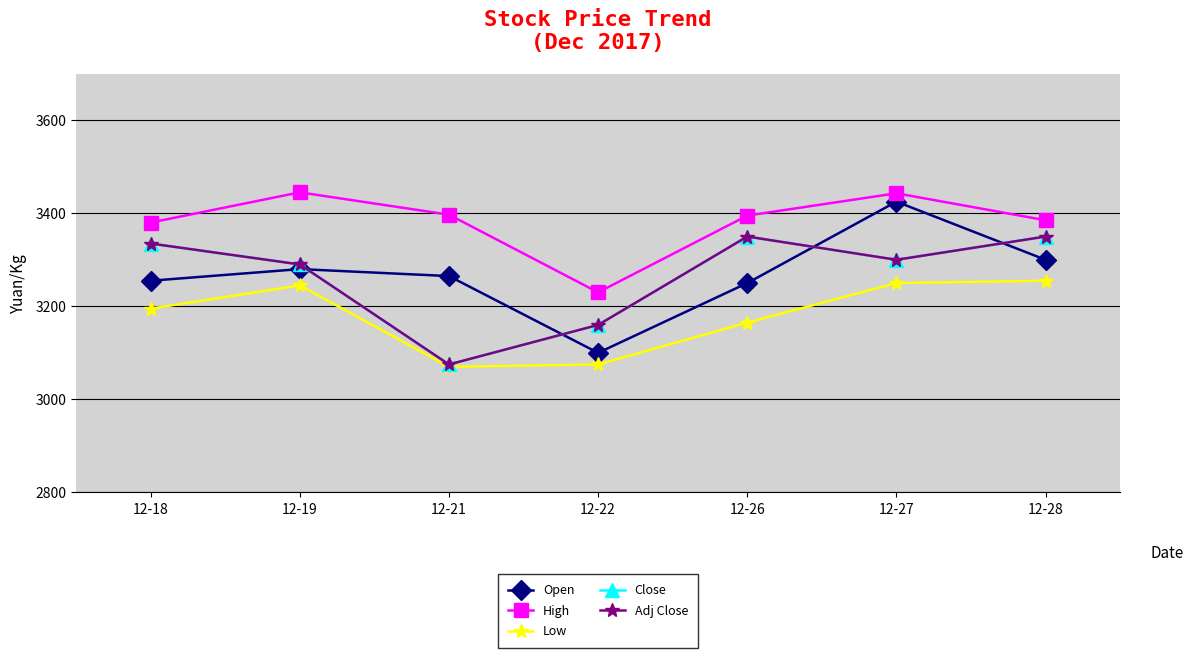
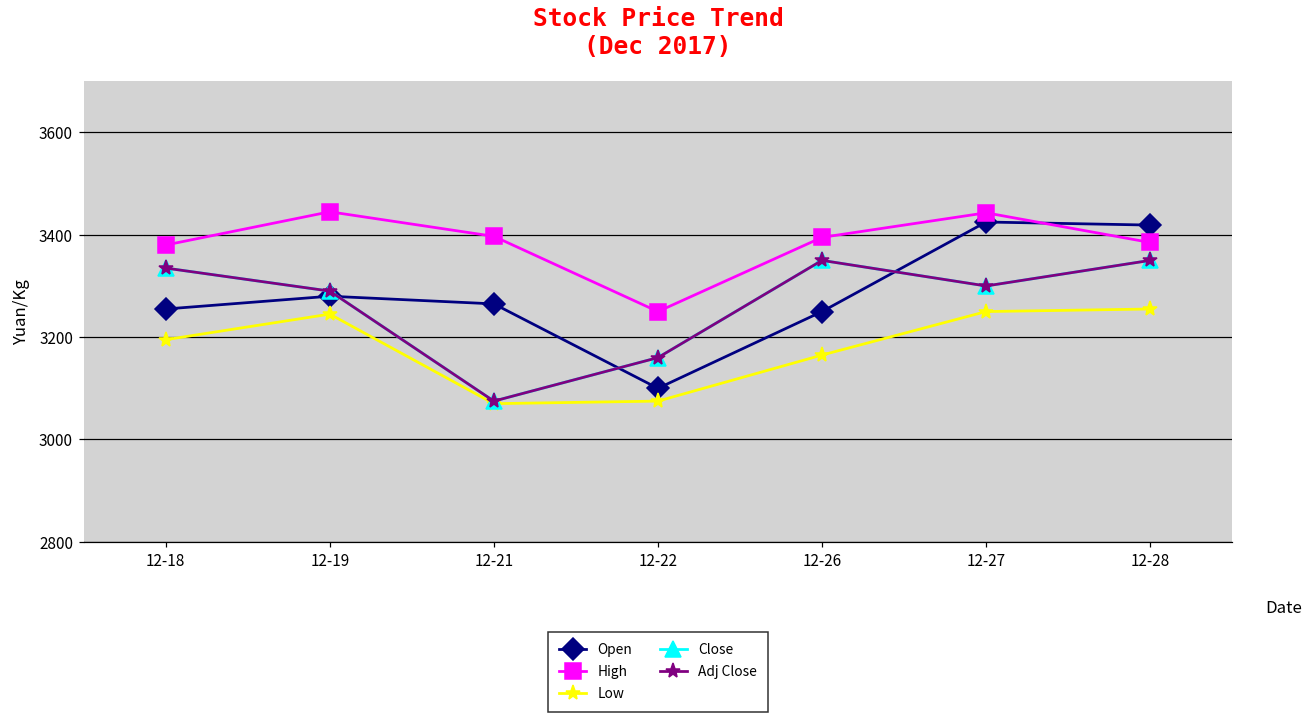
High, 12-22: 3230 -> 3250
Open, 12-28: 3300 -> 3420
